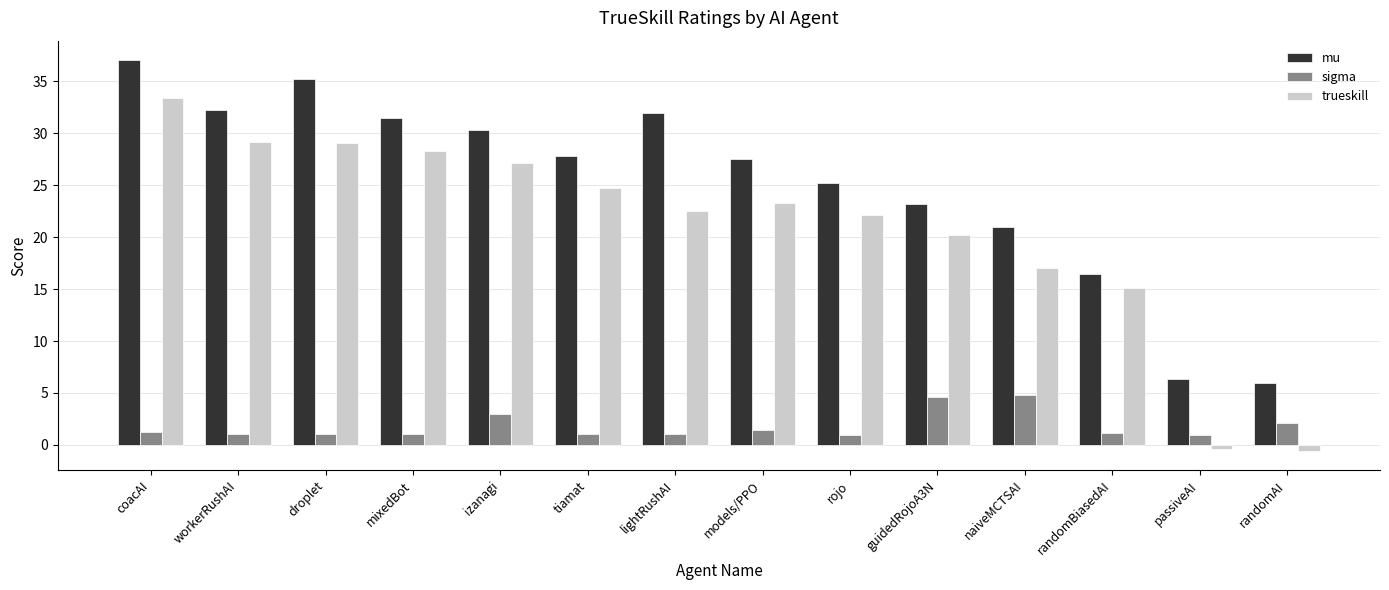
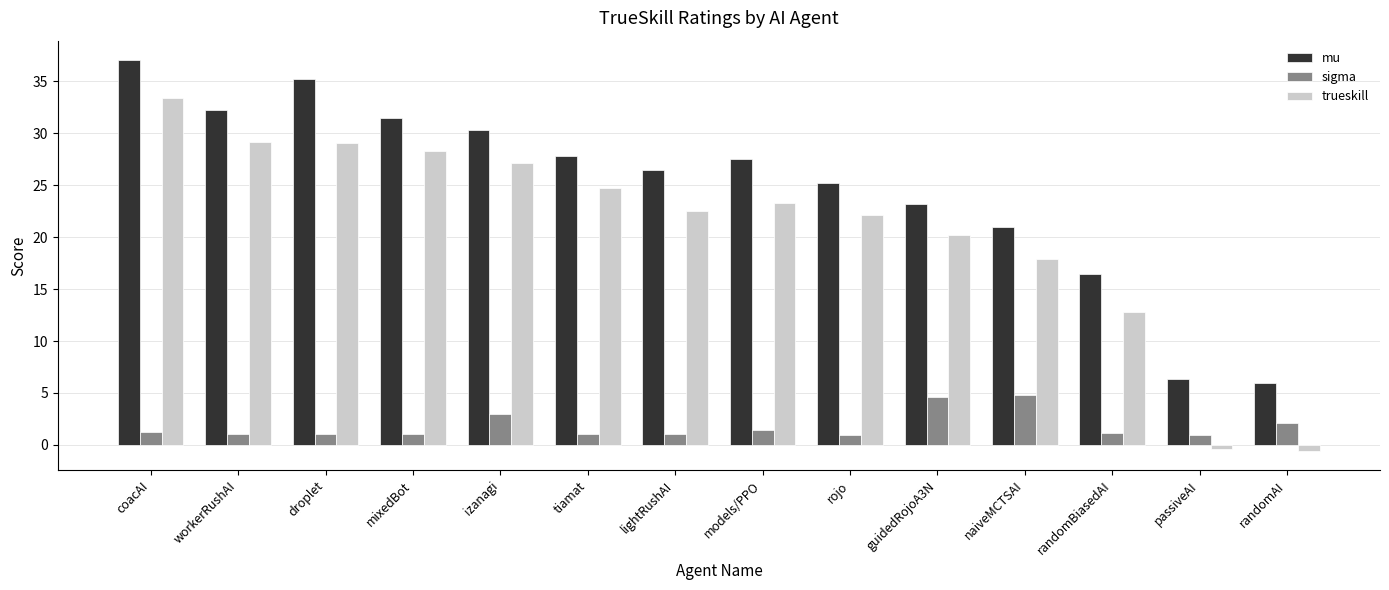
mu, lightRushAI: 31.9 -> 26.4
trueskill, naiveMCTSAI: 17.0 -> 17.9
trueskill, randomBiasedAI: 15.1 -> 12.8
